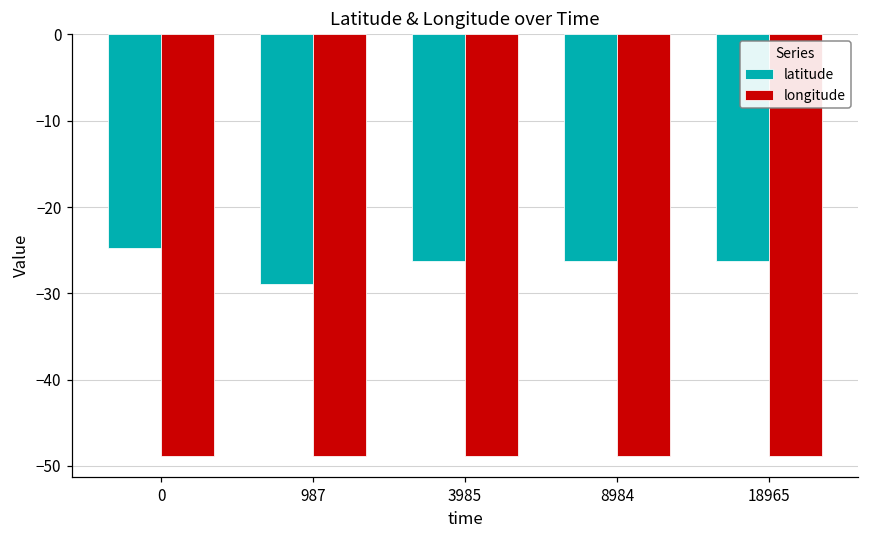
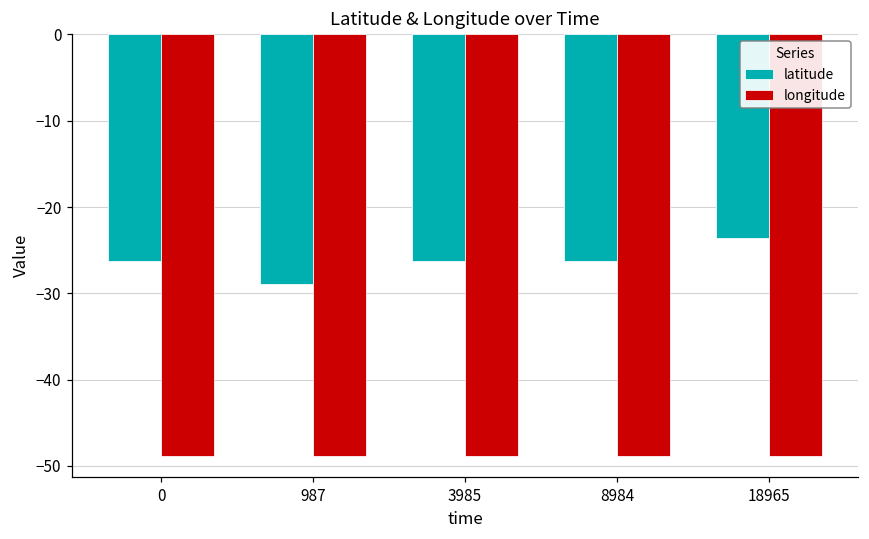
latitude, 0: -25 -> -26
latitude, 18965: -26 -> -24
